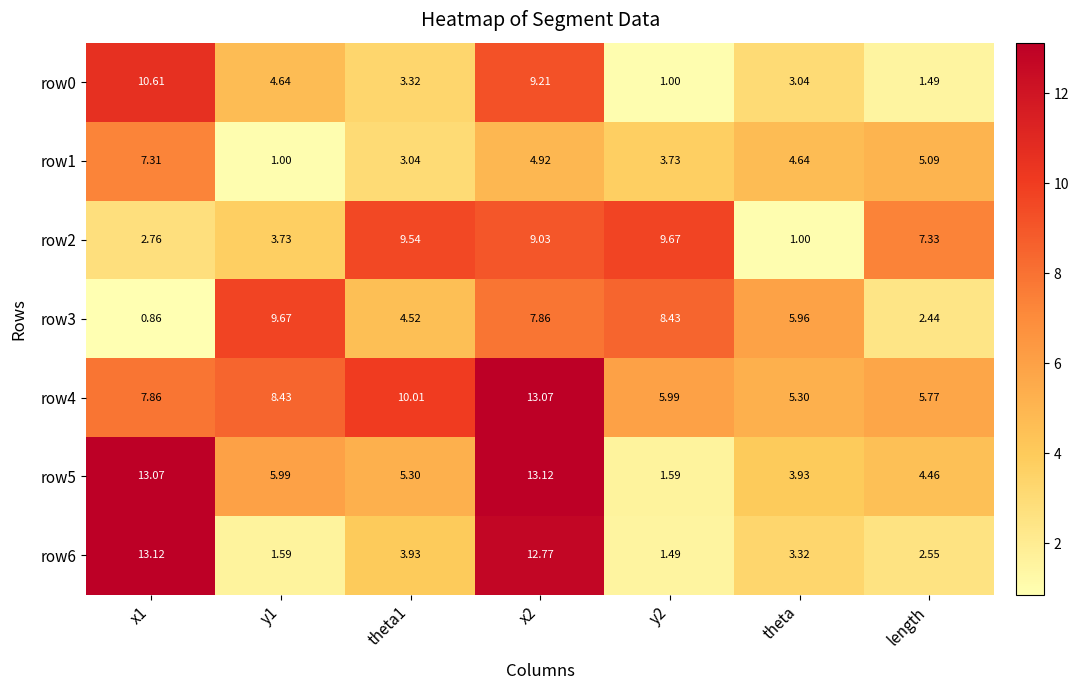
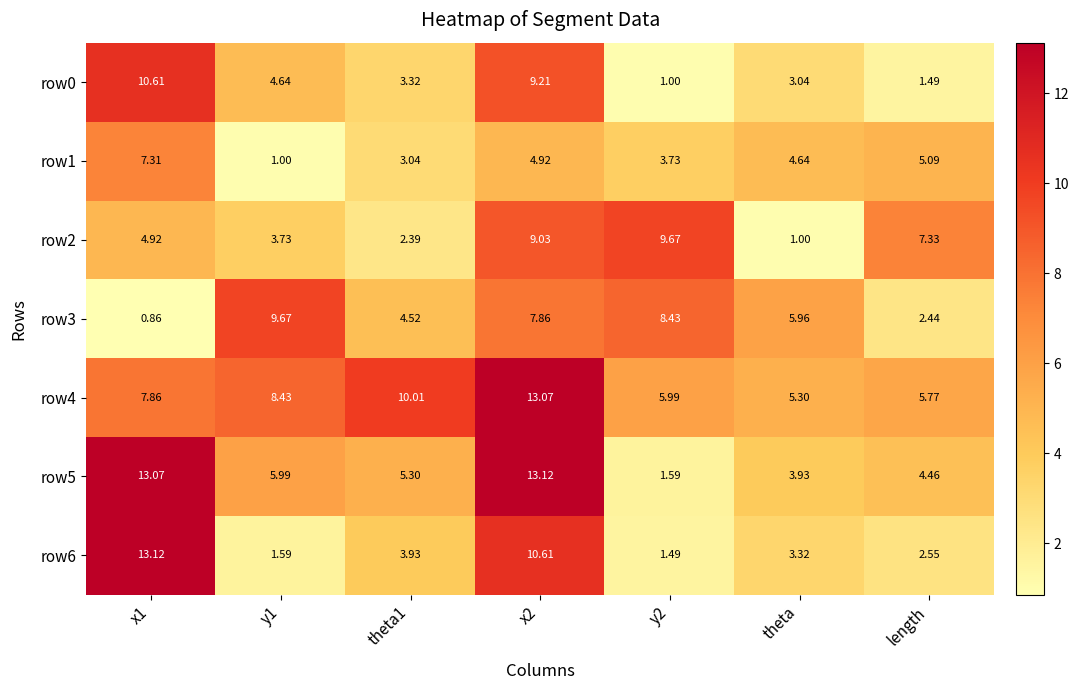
row2, x1: 2.76 -> 4.92
row2, theta1: 9.54 -> 2.39
row6, x2: 12.77 -> 10.61
